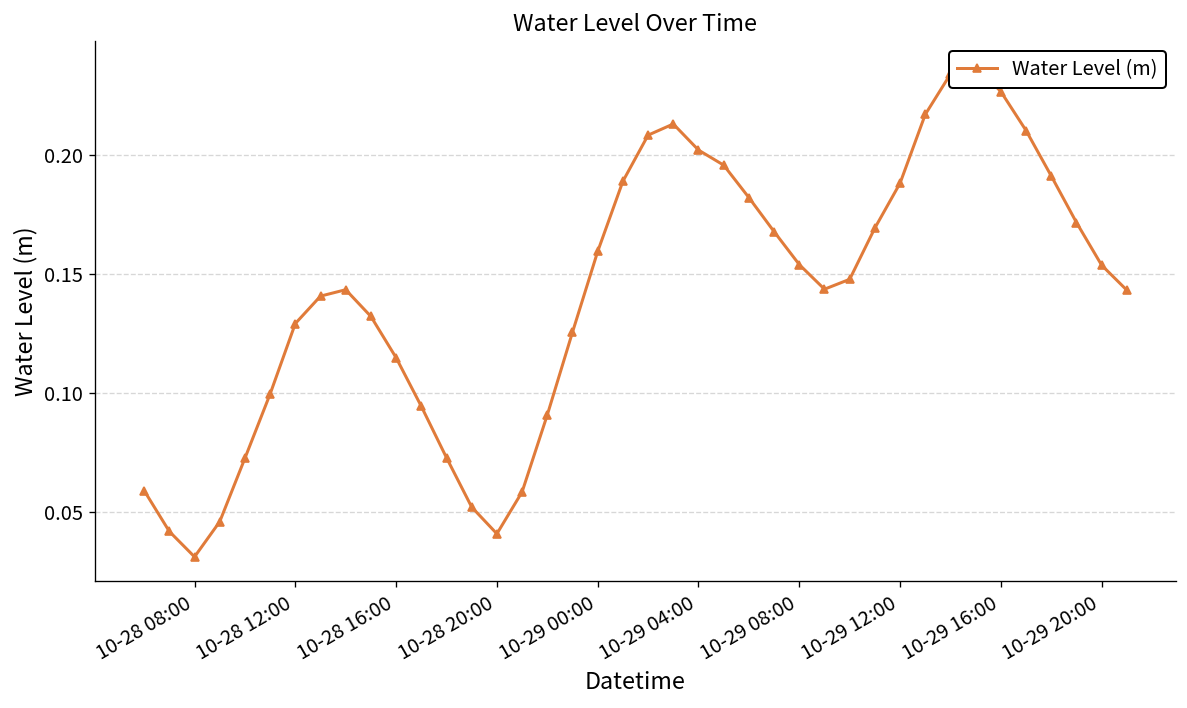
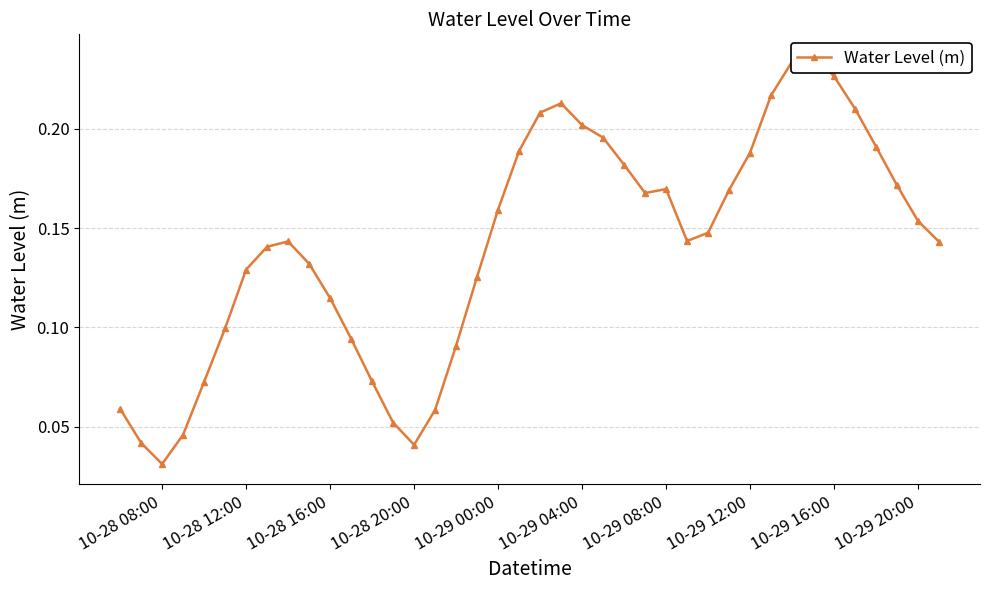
10-29 08:00: 0.154 -> 0.170
